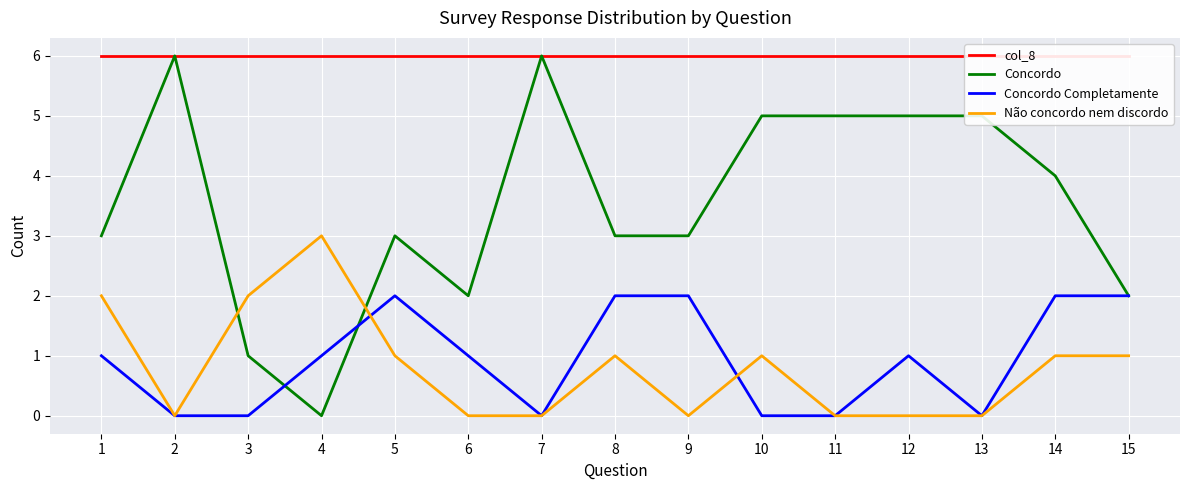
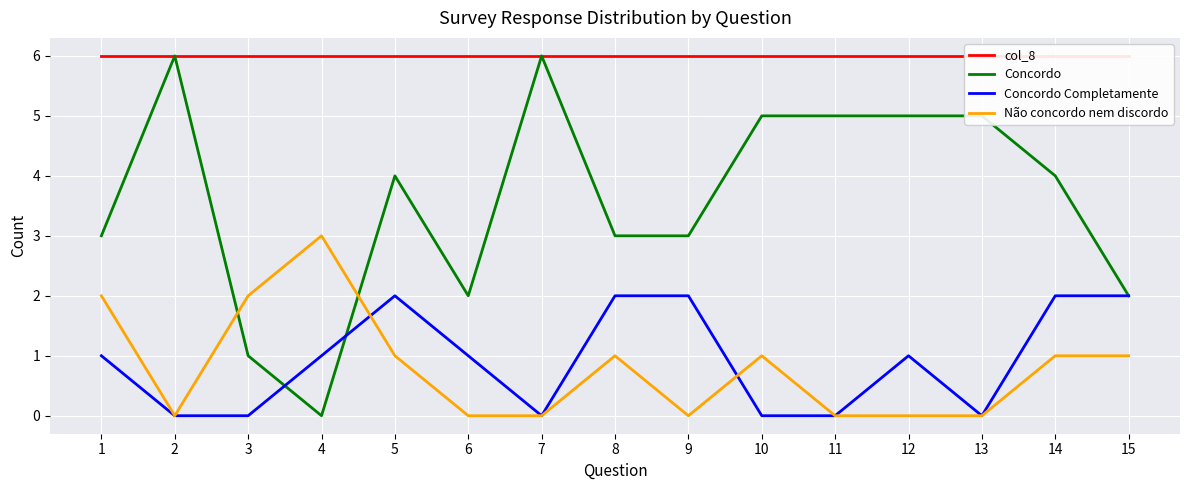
Concordo, 5: 3 -> 4
